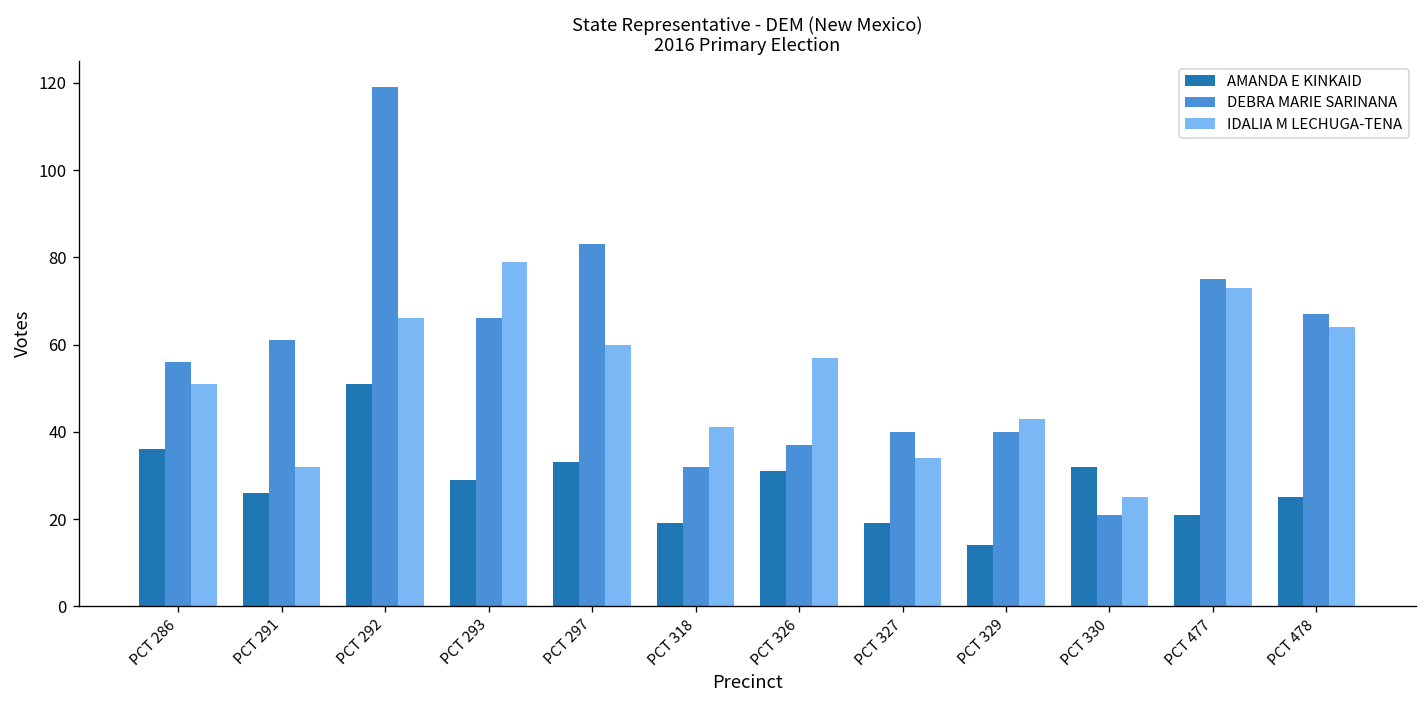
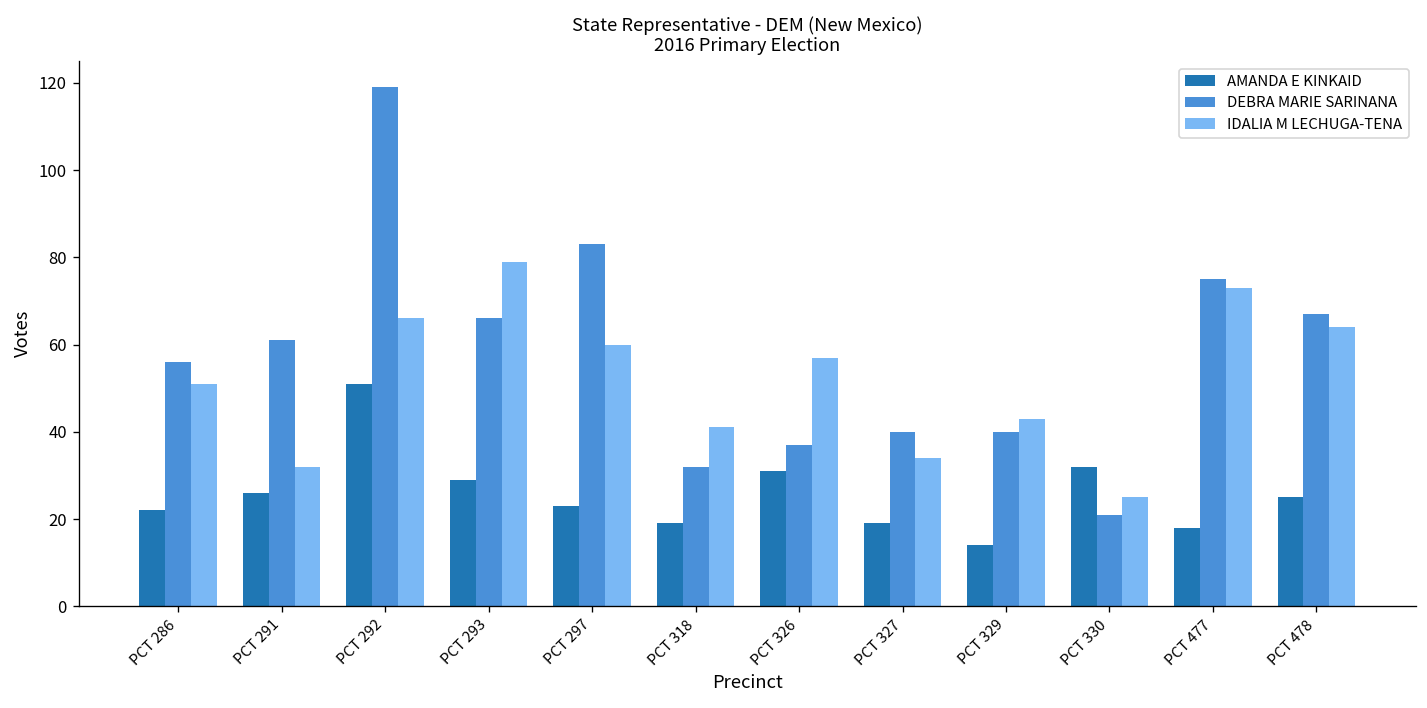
AMANDA E KINKAID, PCT 286: 36 -> 22
AMANDA E KINKAID, PCT 297: 33 -> 23
AMANDA E KINKAID, PCT 477: 21 -> 18
